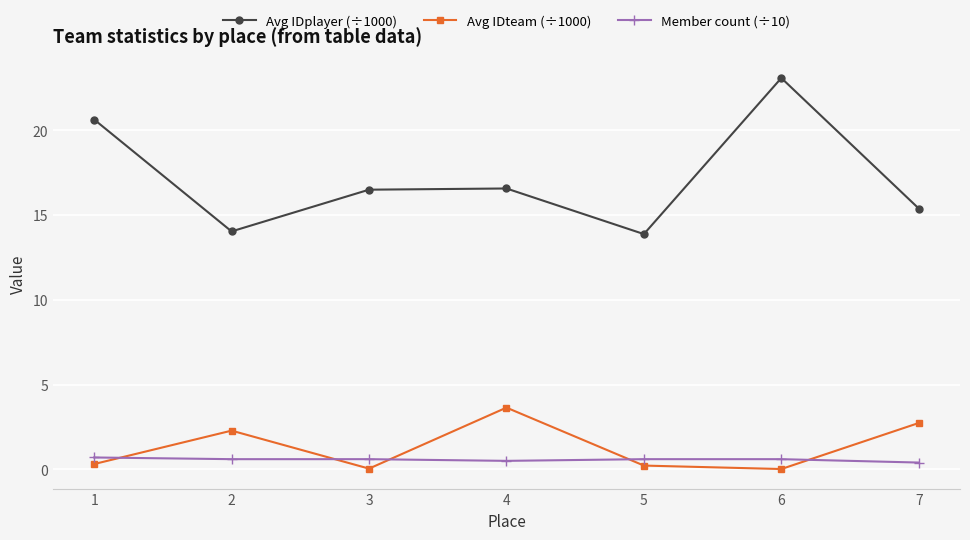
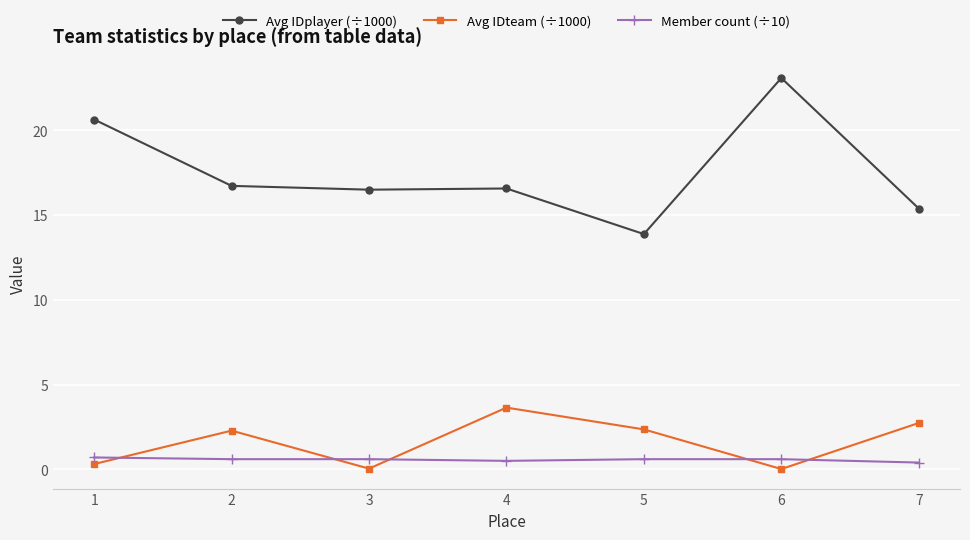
Avg IDplayer (÷1000), 2: 14.0 -> 16.7
Avg IDteam (÷1000), 5: 0.2 -> 2.4
